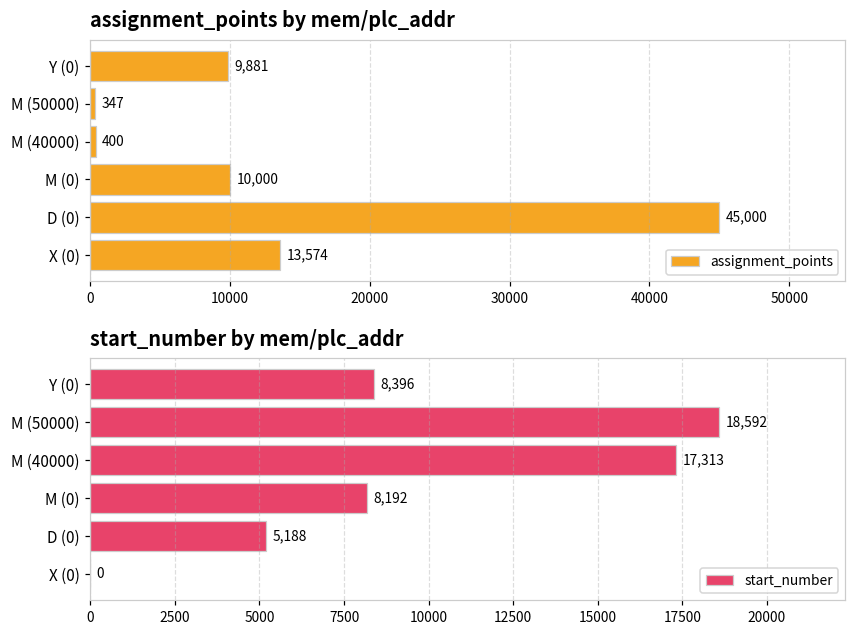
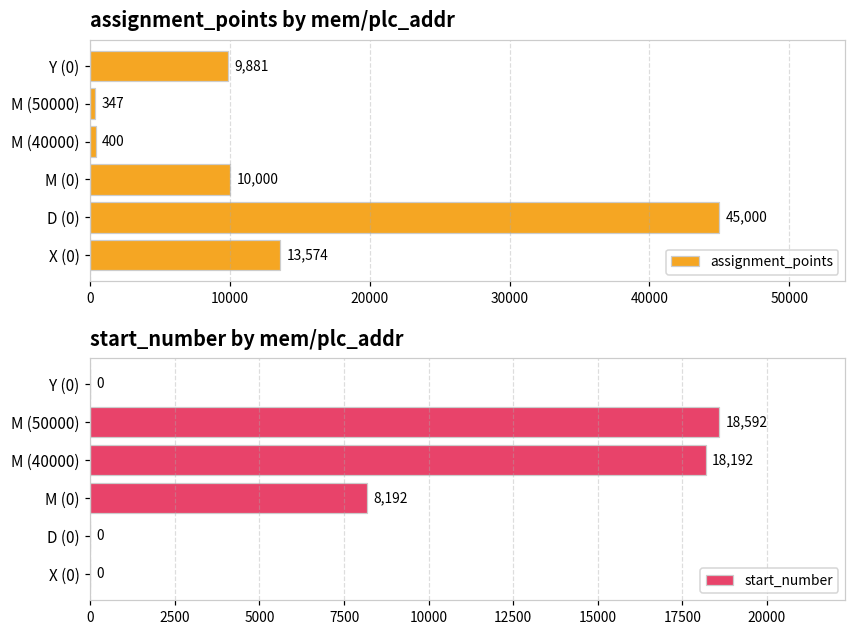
start_number by mem/plc_addr, Y (0): 8,396 -> 0
start_number by mem/plc_addr, M (40000): 17,313 -> 18,192
start_number by mem/plc_addr, D (0): 5,188 -> 0
